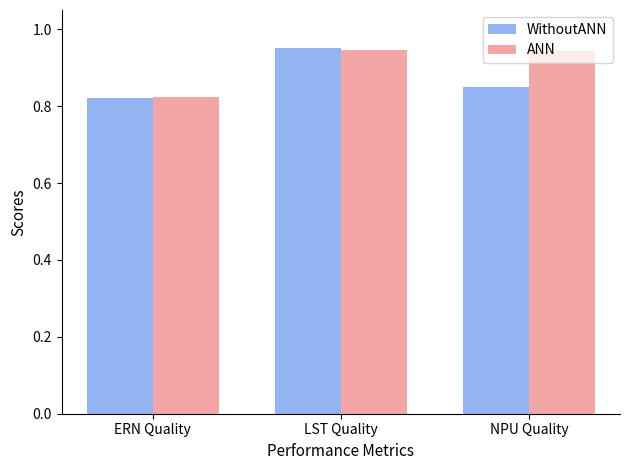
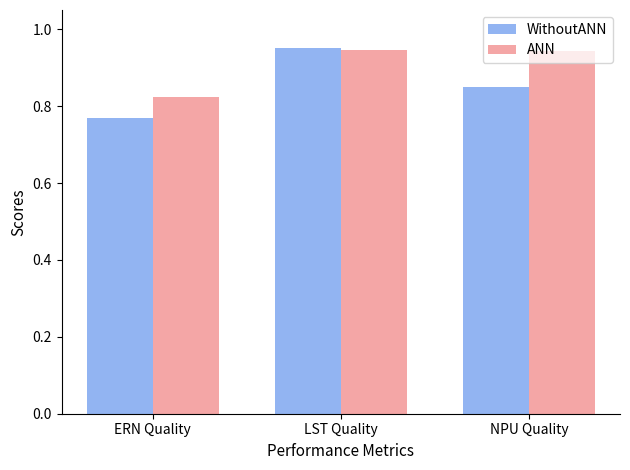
WithoutANN, ERN Quality: 0.82 -> 0.77
